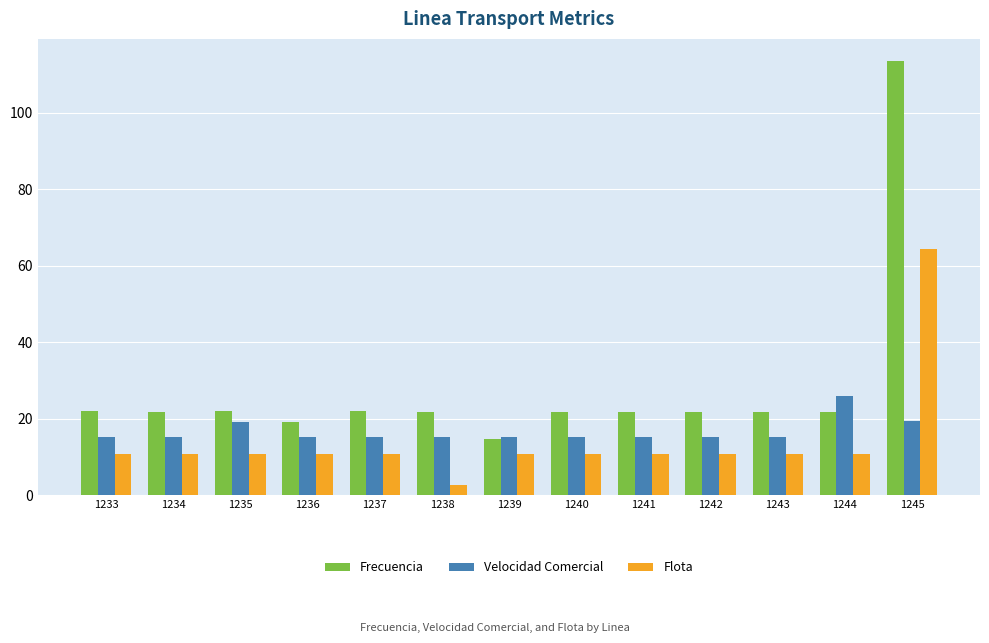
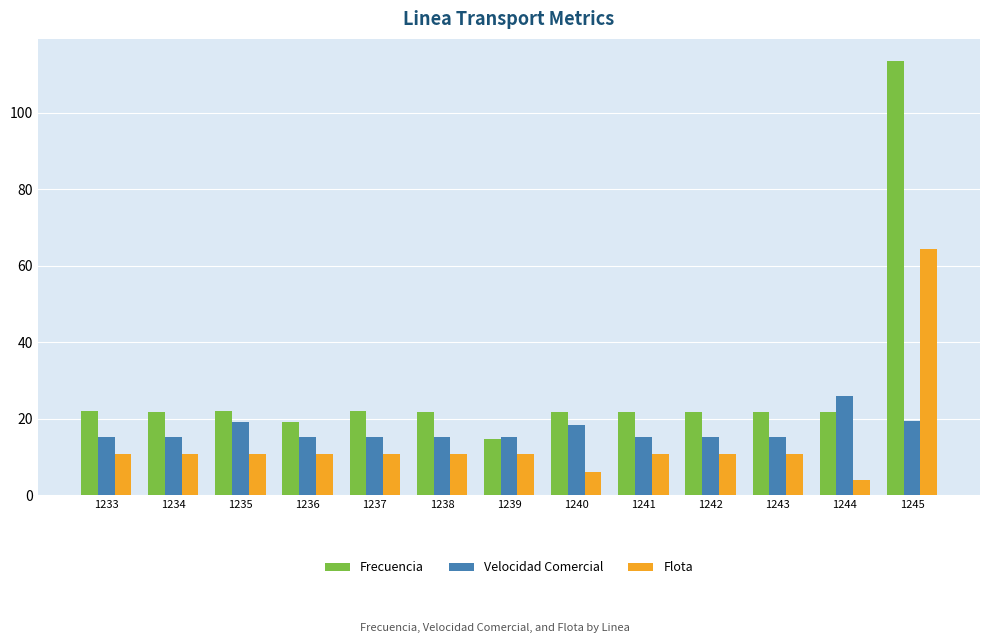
Flota, 1238: 3 -> 11
Velocidad Comercial, 1240: 15 -> 18
Flota, 1240: 11 -> 6
Flota, 1244: 11 -> 4
